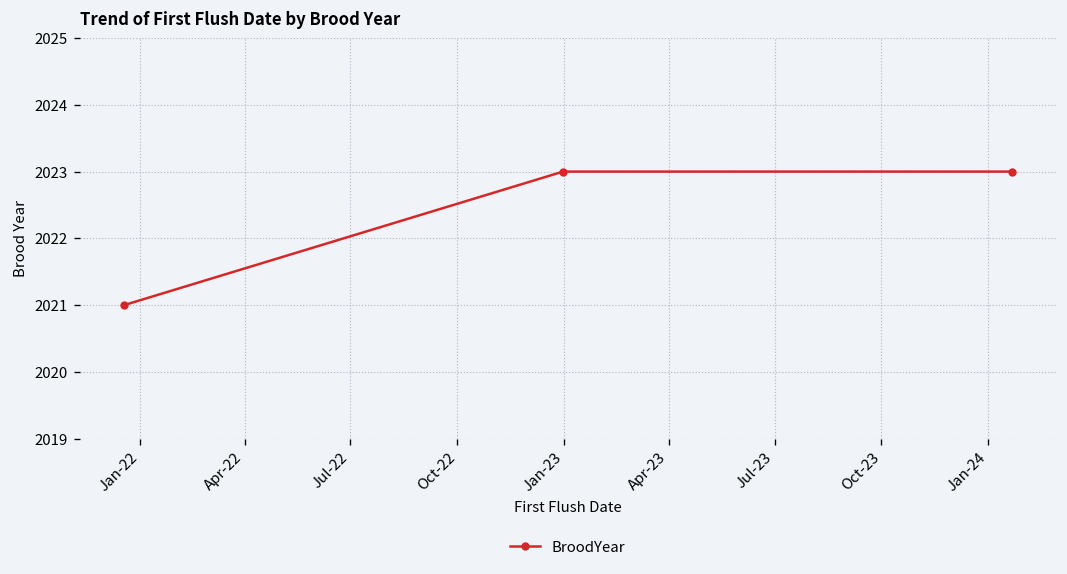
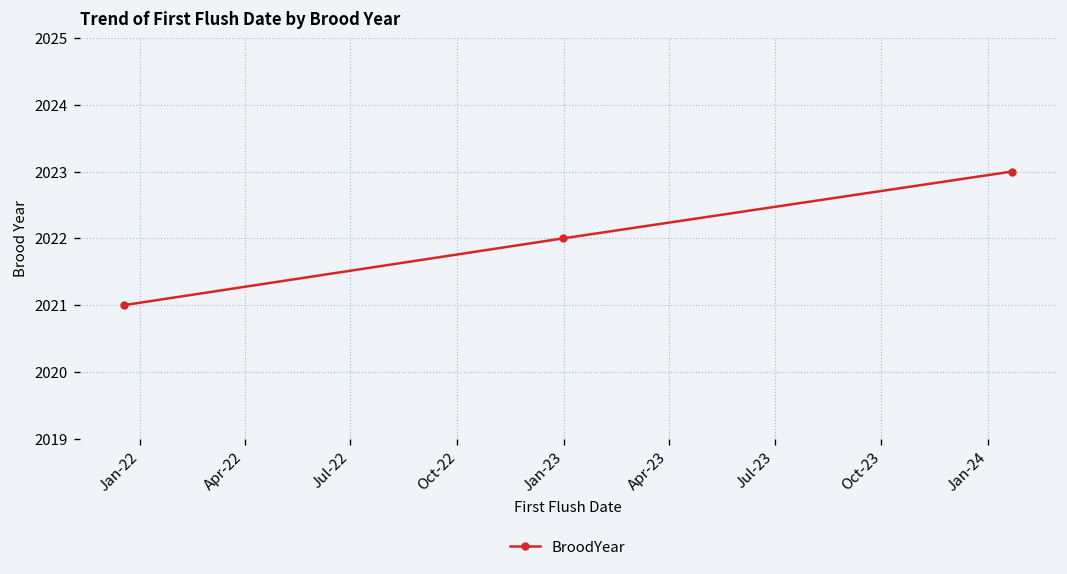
Jan-23: 2023 -> 2022
